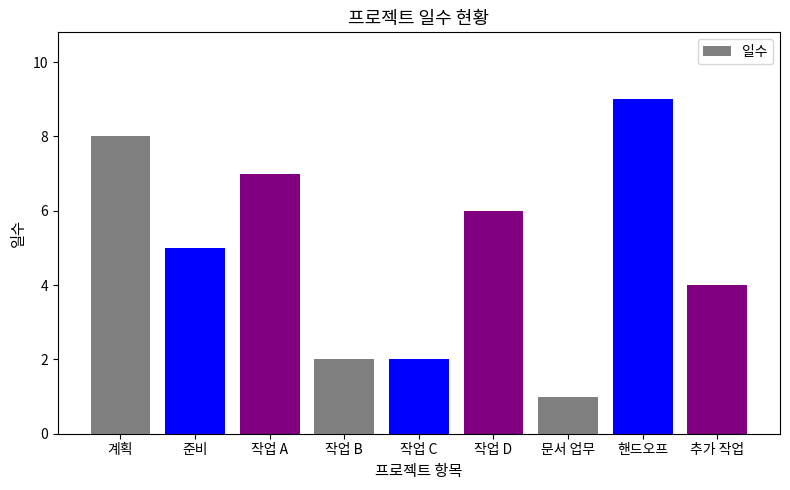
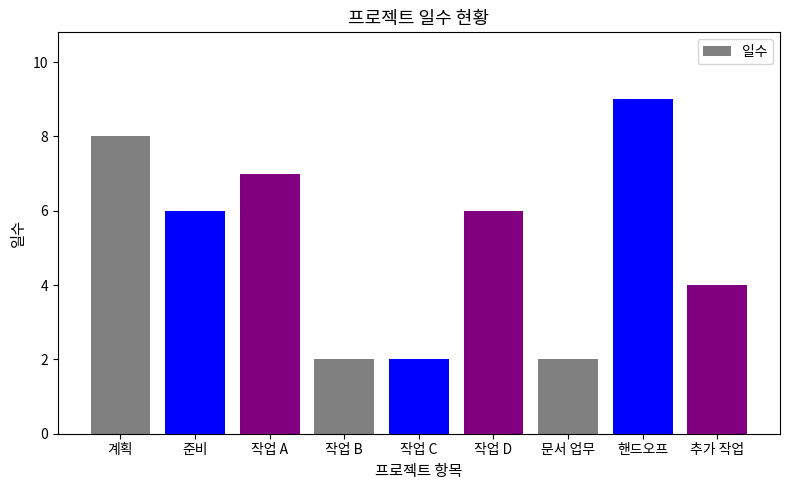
준비: 5 -> 6
문서 업무: 1 -> 2
